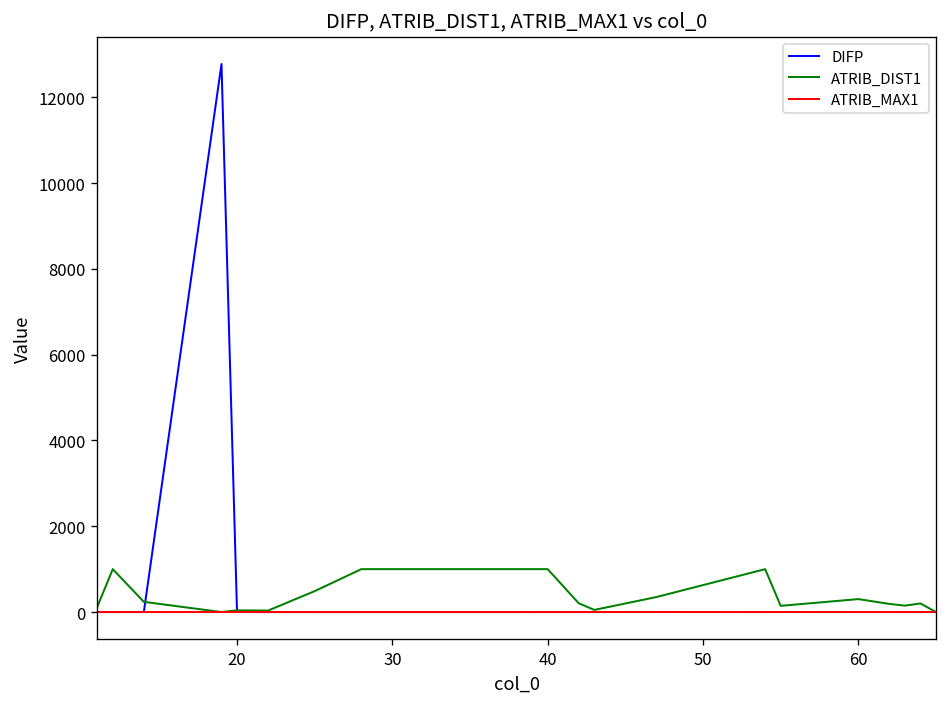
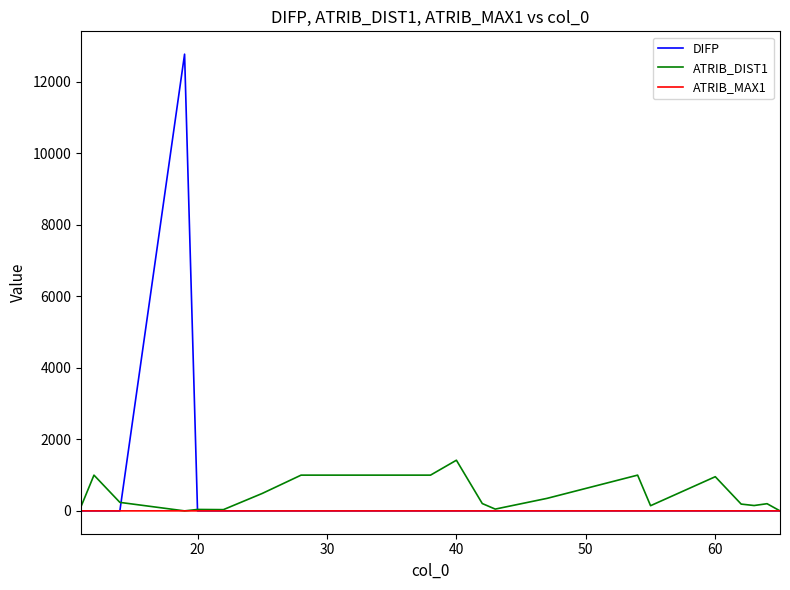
ATRIB_DIST1, 40: 1000 -> 1400
ATRIB_DIST1, 60: 300 -> 1000
